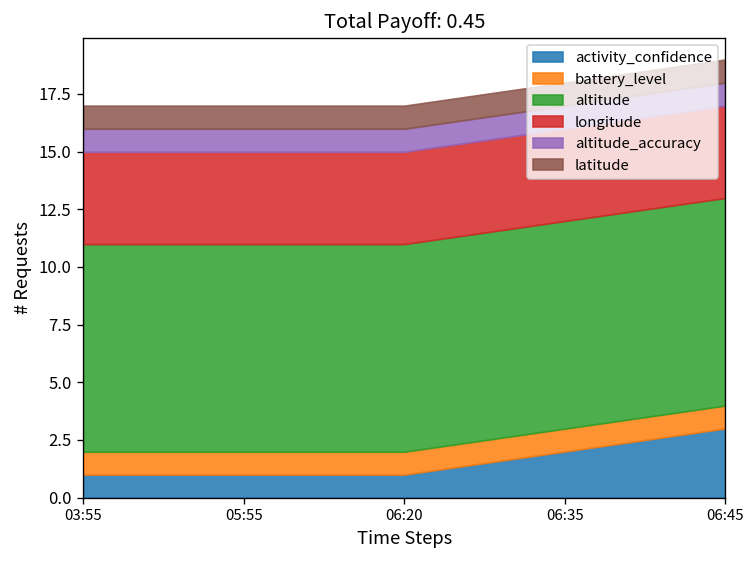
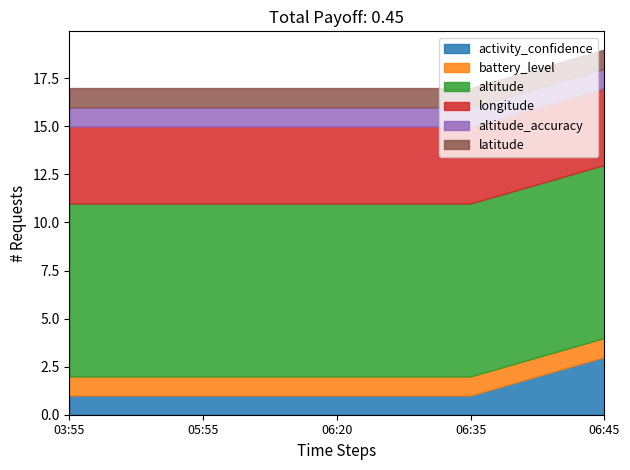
activity_confidence, 06:35: 2 -> 1
